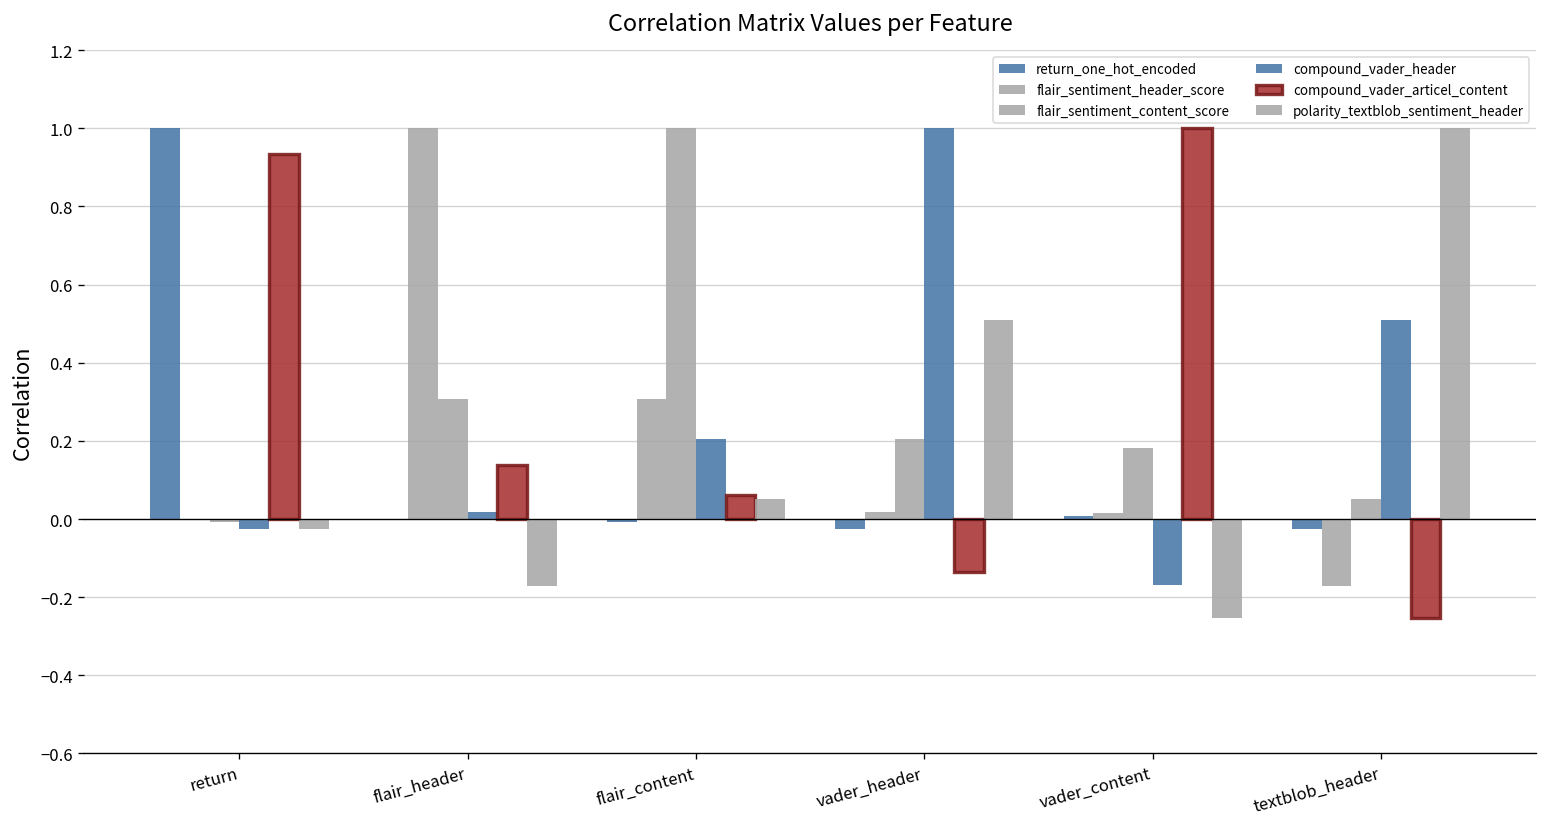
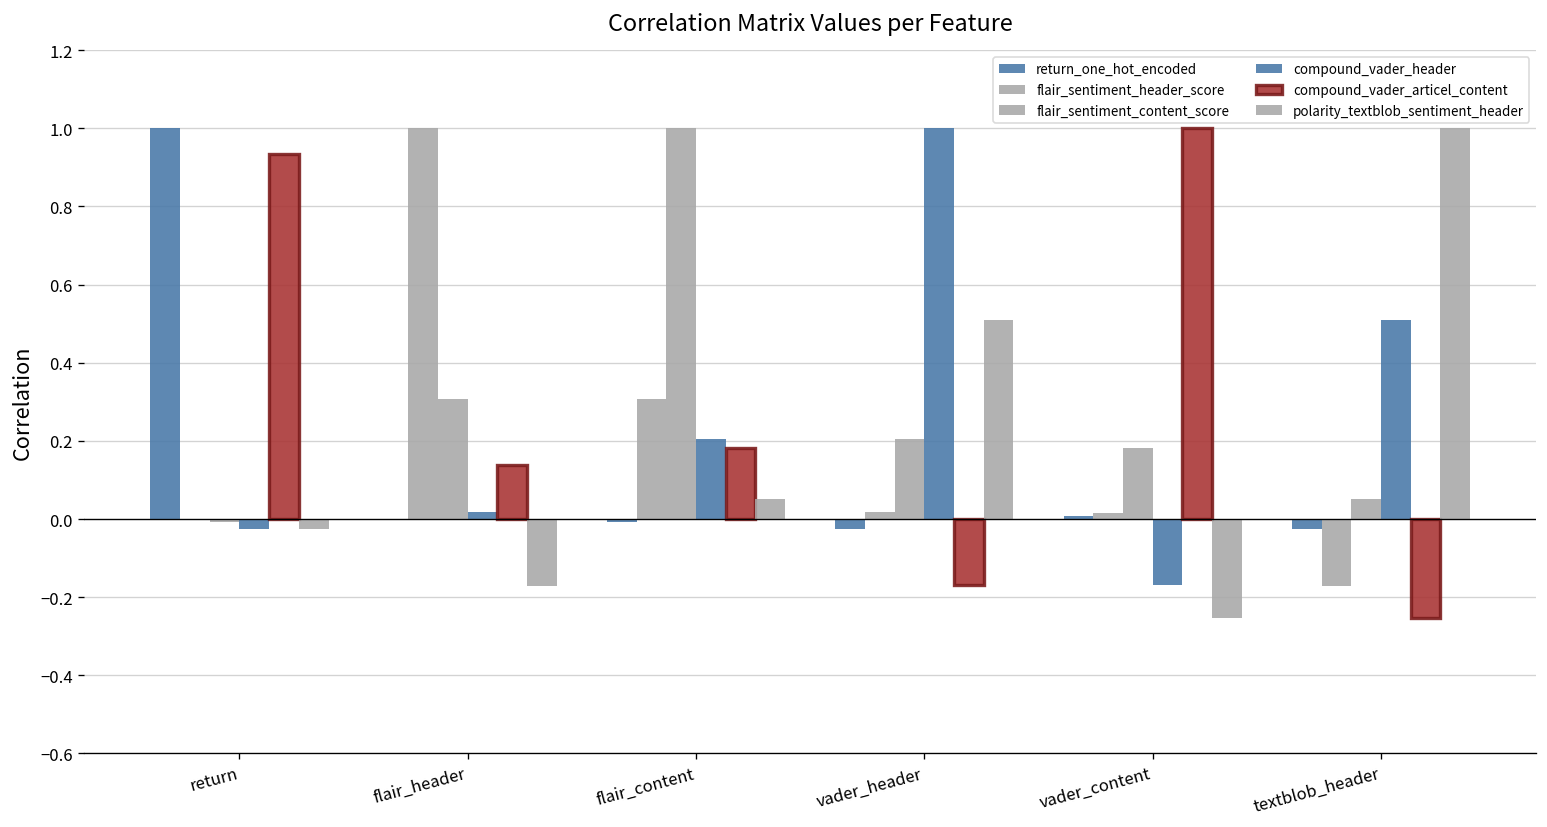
compound_vader_articel_content, flair_content: 0.06 -> 0.18
compound_vader_articel_content, vader_header: -0.14 -> -0.17
